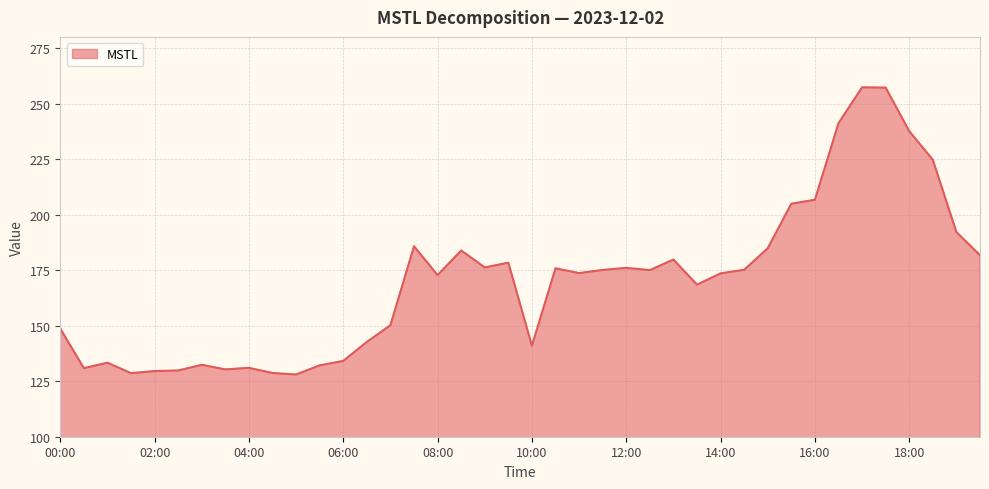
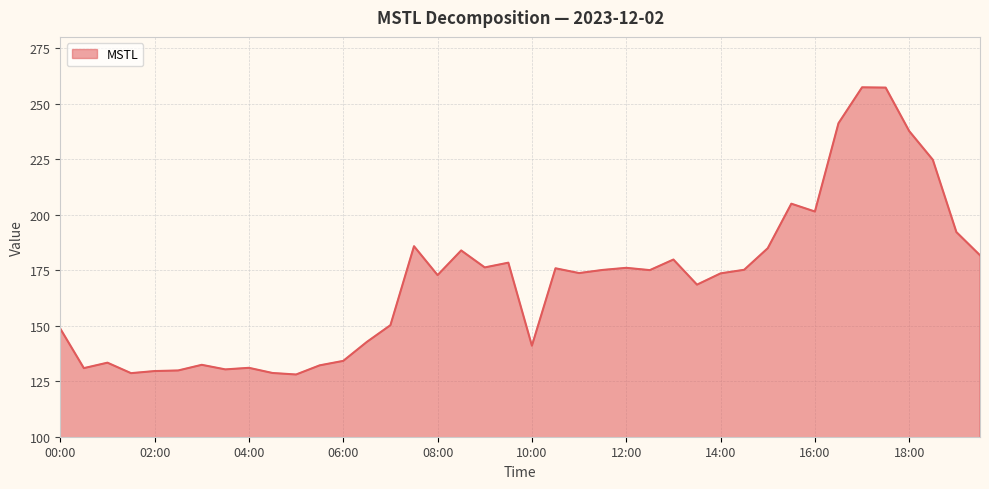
16:00: 207 -> 201
